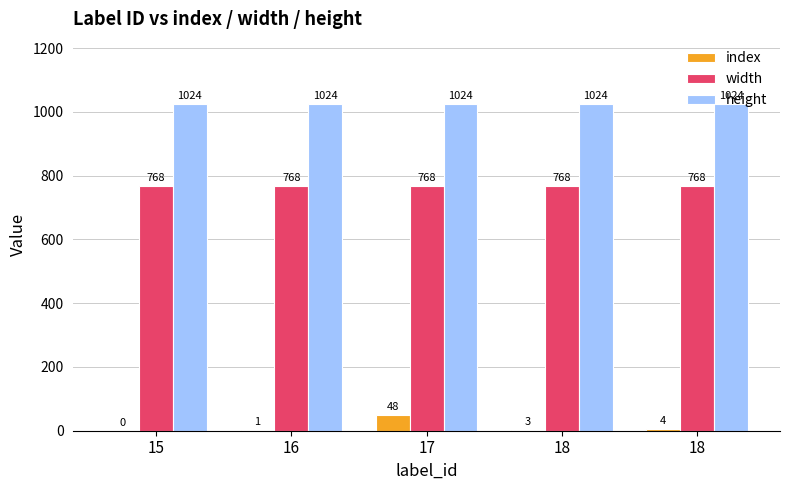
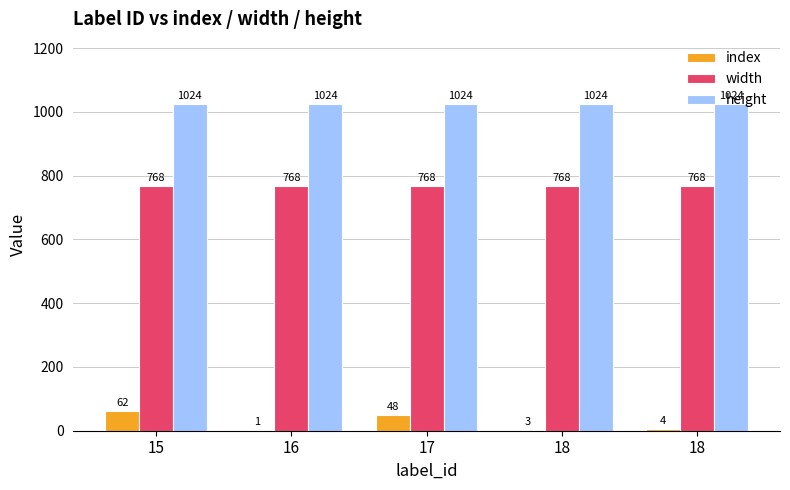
index, 15: 0 -> 62
